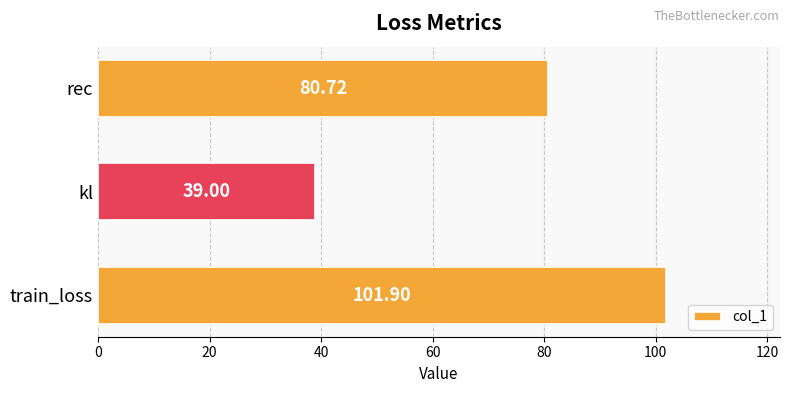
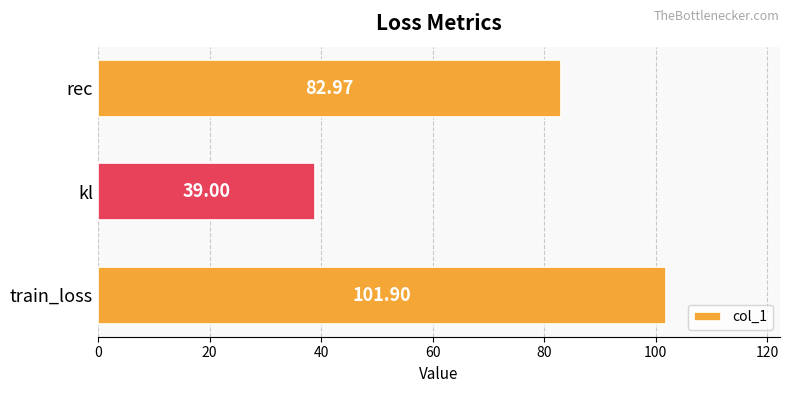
rec: 80.72 -> 82.97
